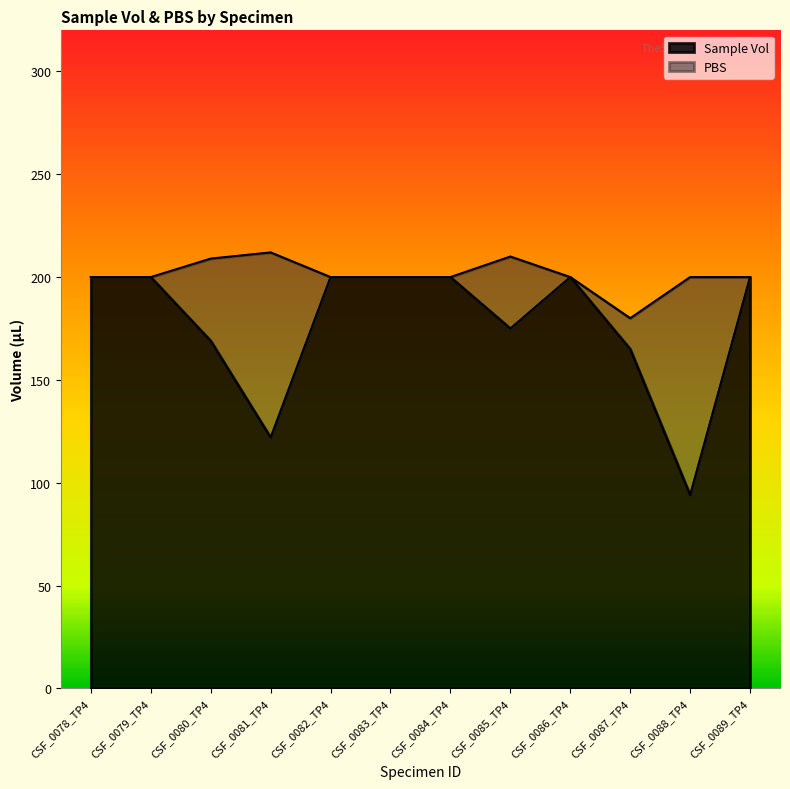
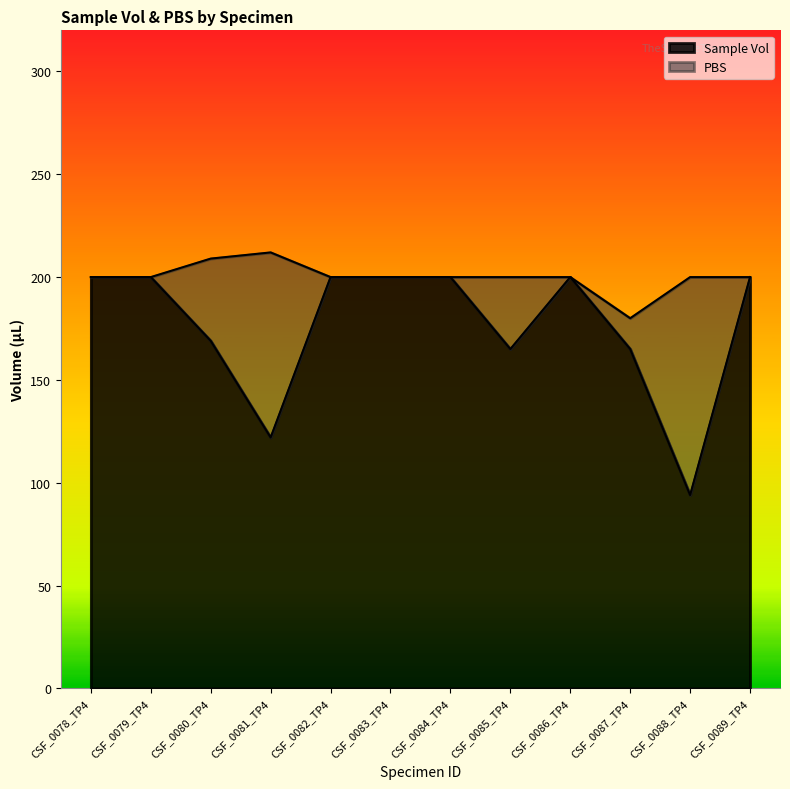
Sample Vol, CSF_0085_TP4: 175 -> 165
